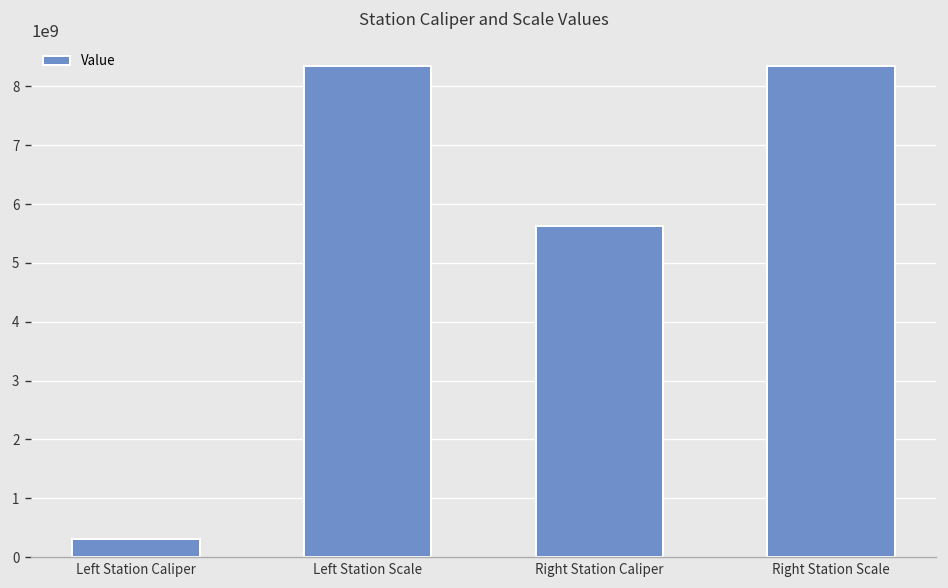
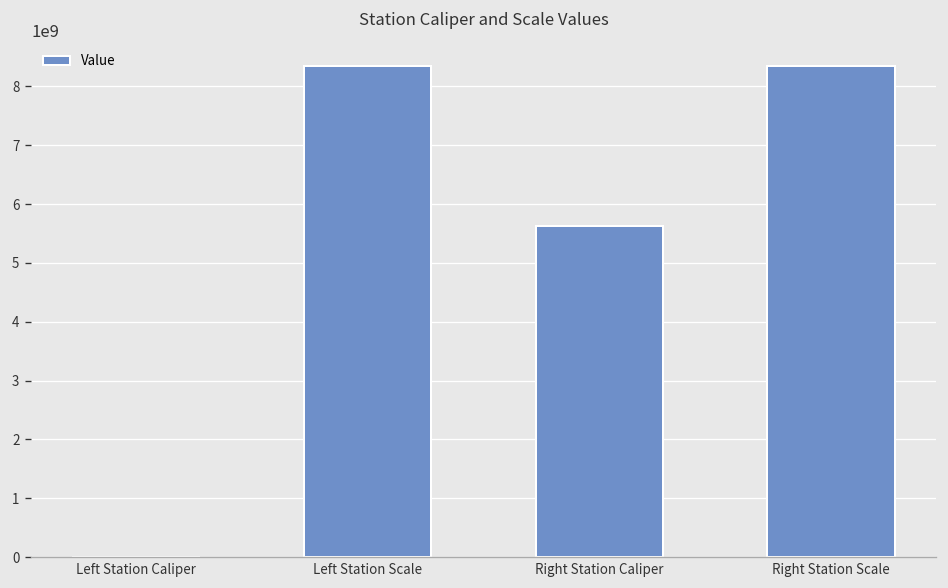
Left Station Caliper: 300000000 -> 0
